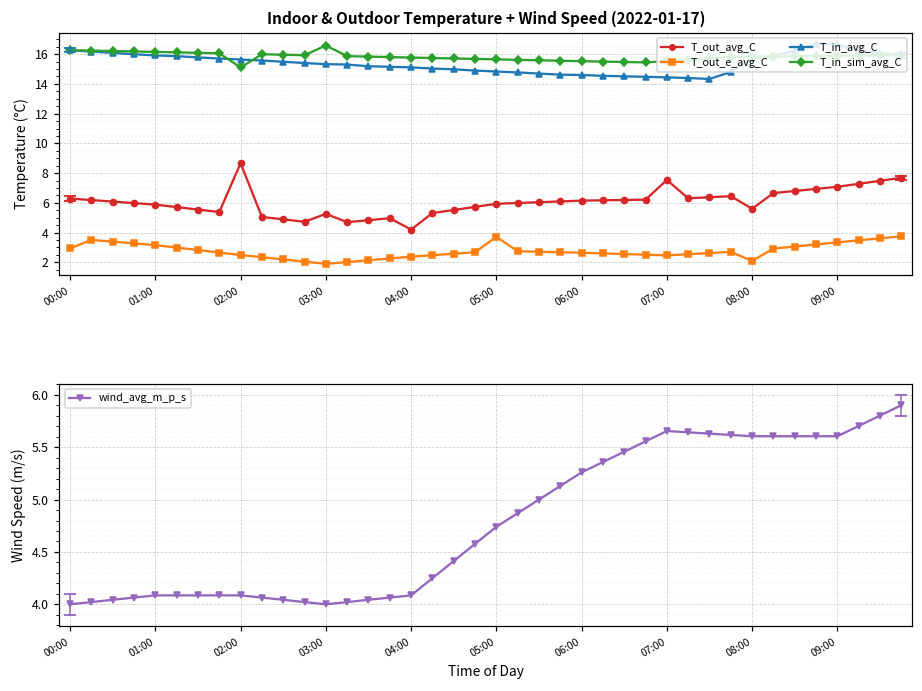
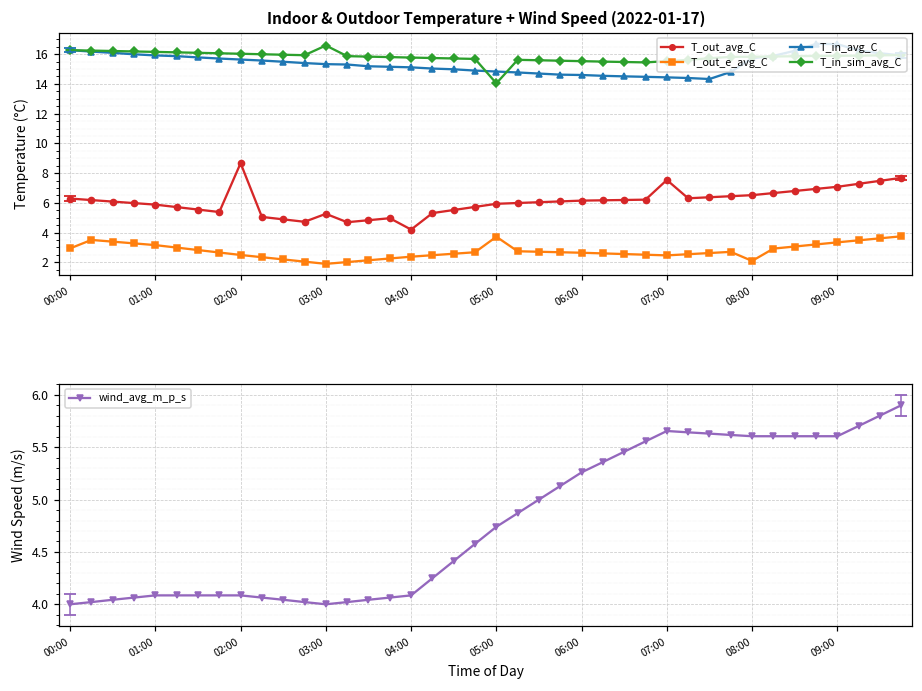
Indoor & Outdoor Temperature + Wind Speed (2022-01-17), T_in_sim_avg_C, 02:00: 15.1 -> 16.0
Indoor & Outdoor Temperature + Wind Speed (2022-01-17), T_in_sim_avg_C, 05:00: 15.7 -> 14.0
Indoor & Outdoor Temperature + Wind Speed (2022-01-17), T_out_avg_C, 08:00: 5.6 -> 6.5
